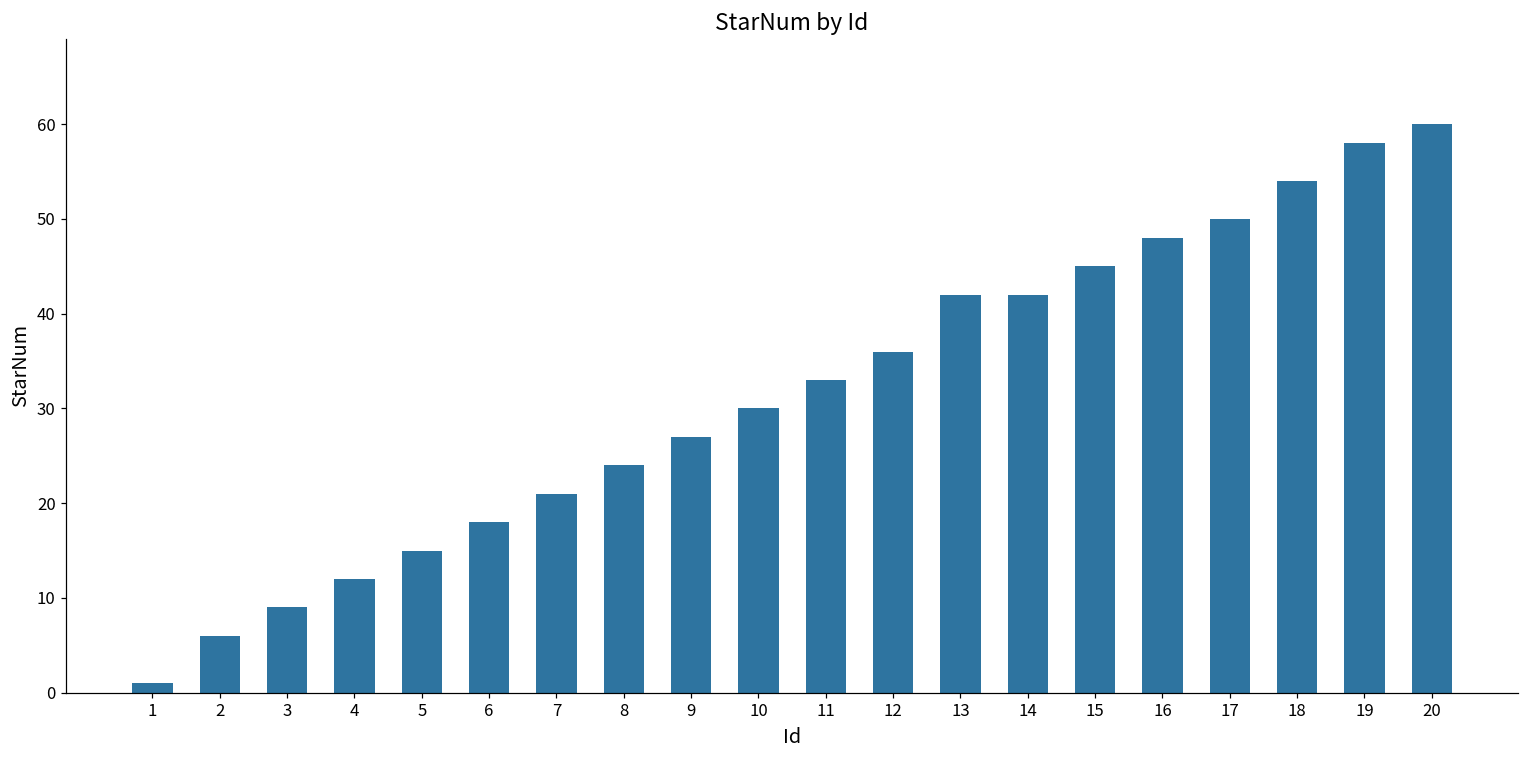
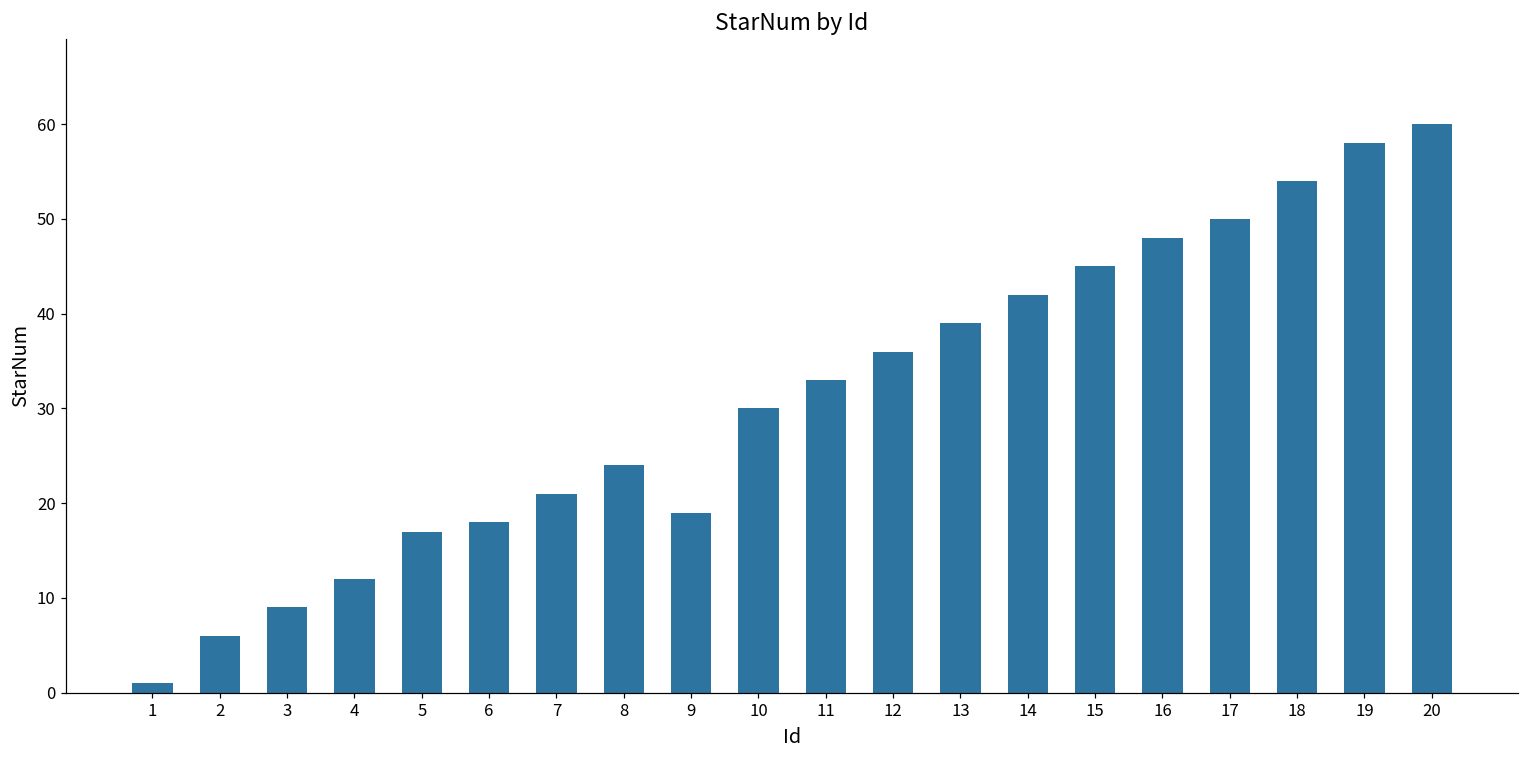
5: 15 -> 17
9: 27 -> 19
13: 42 -> 39
